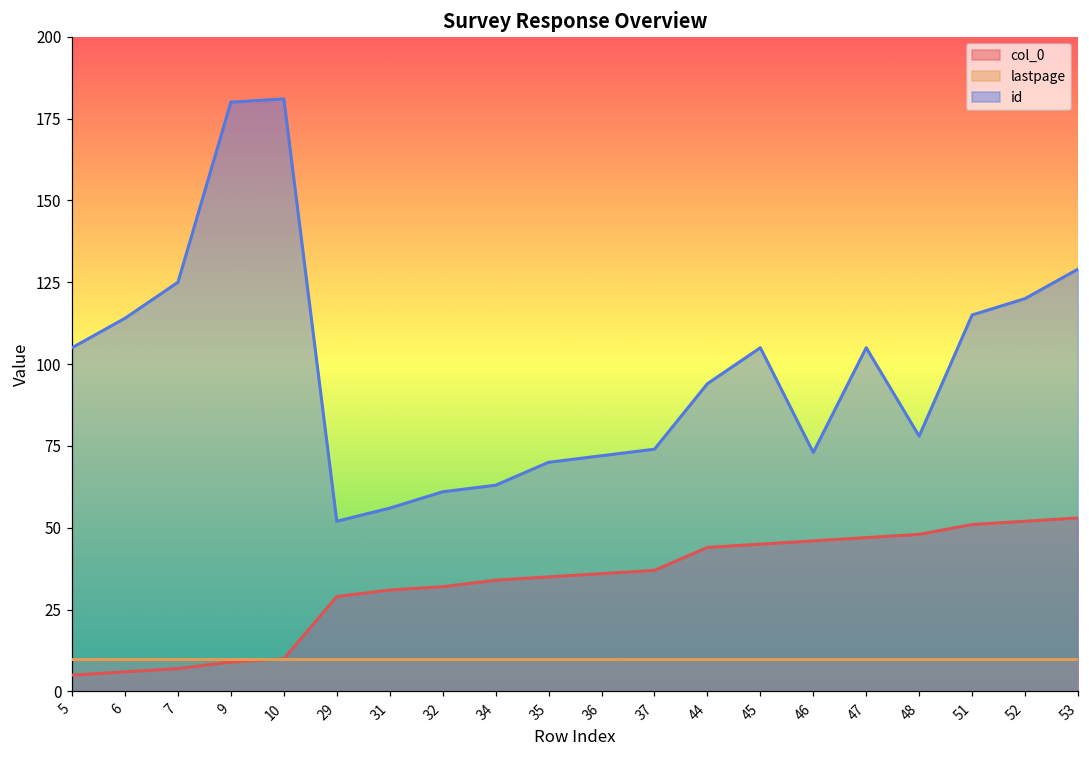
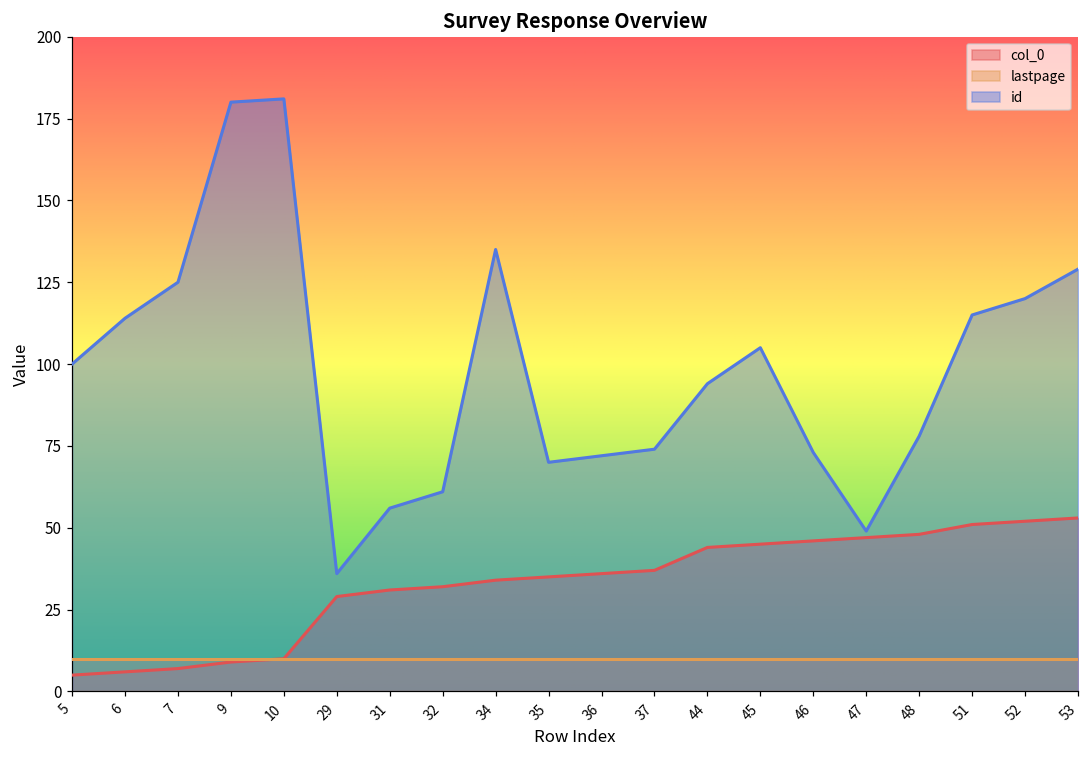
id, 5: 105 -> 100
id, 29: 52 -> 36
id, 34: 63 -> 135
id, 47: 105 -> 49
